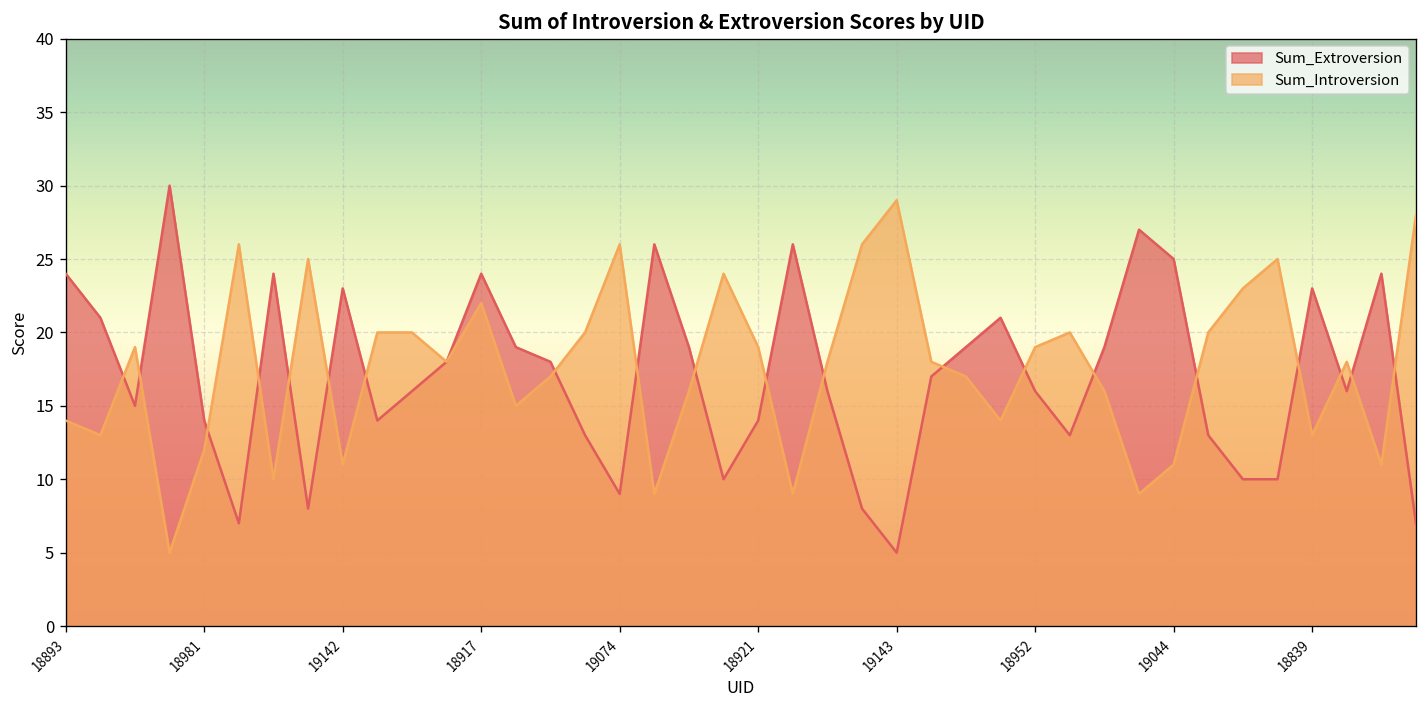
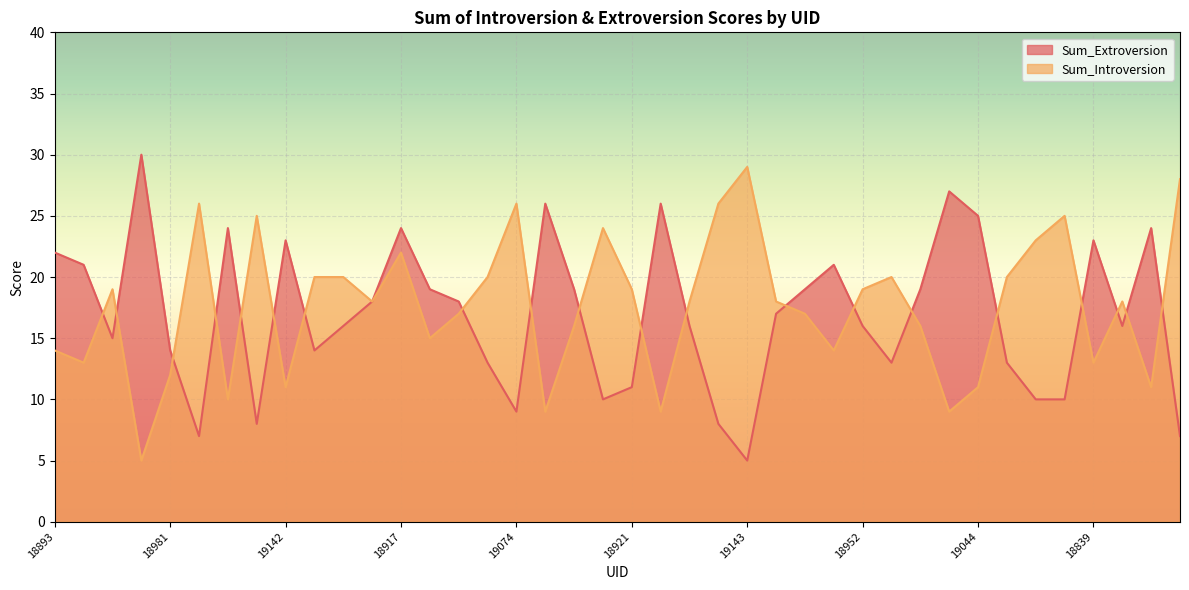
Sum_Extroversion, 18893: 24 -> 22
Sum_Extroversion, 18921: 14 -> 11
